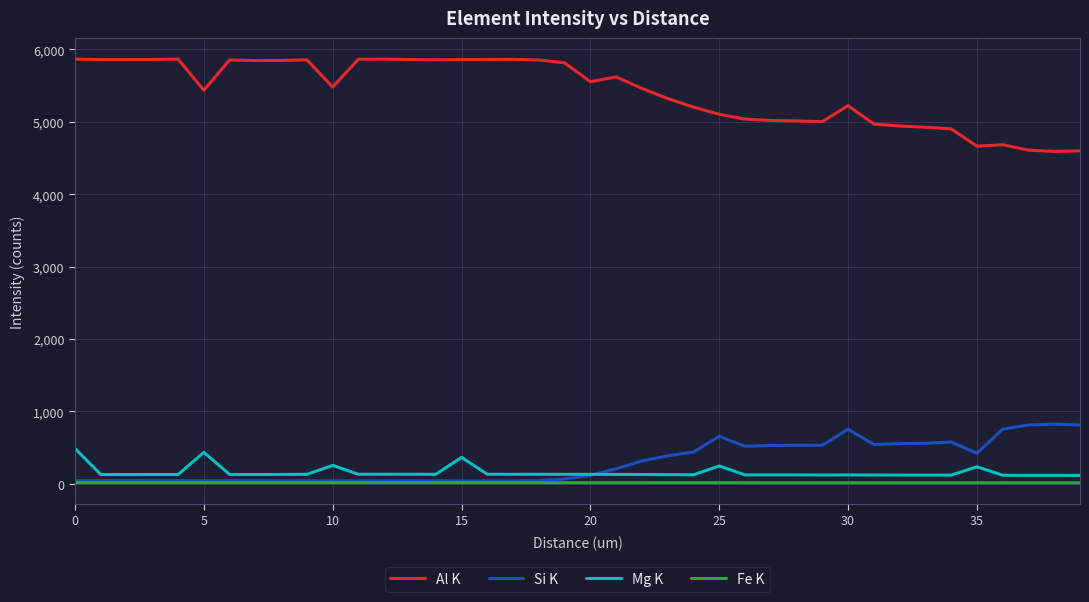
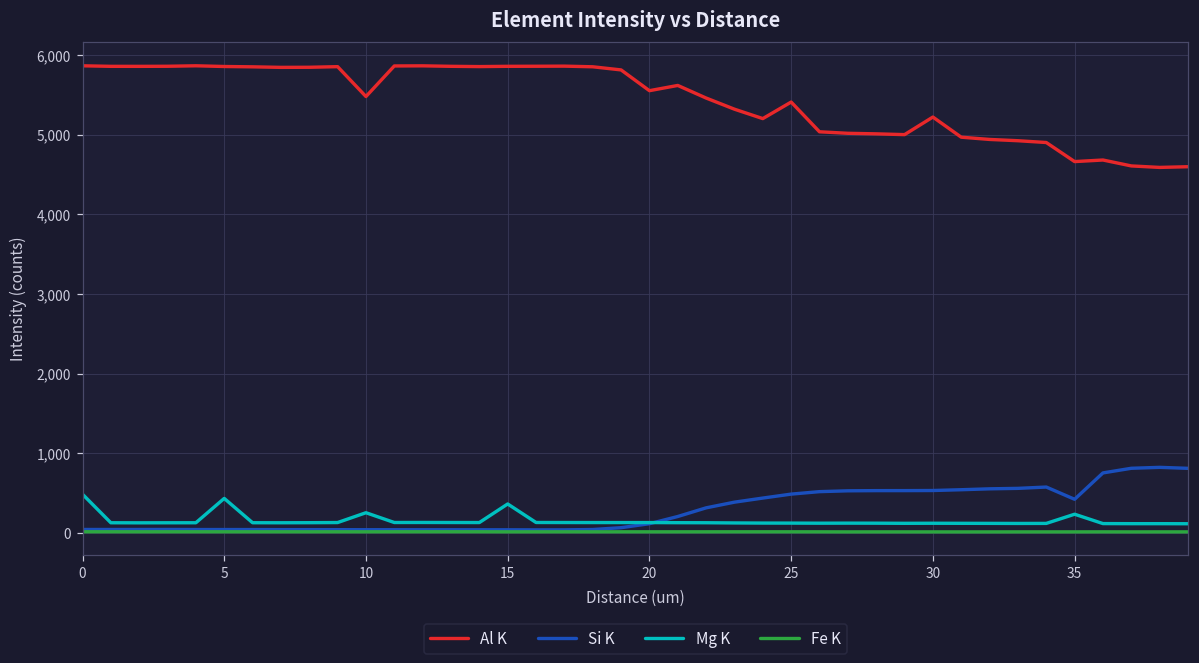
Al K, 5: 5,400 -> 5,900
Al K, 25: 5,100 -> 5,400
Si K, 25: 700 -> 500
Mg K, 25: 200 -> 100
Si K, 30: 800 -> 500
